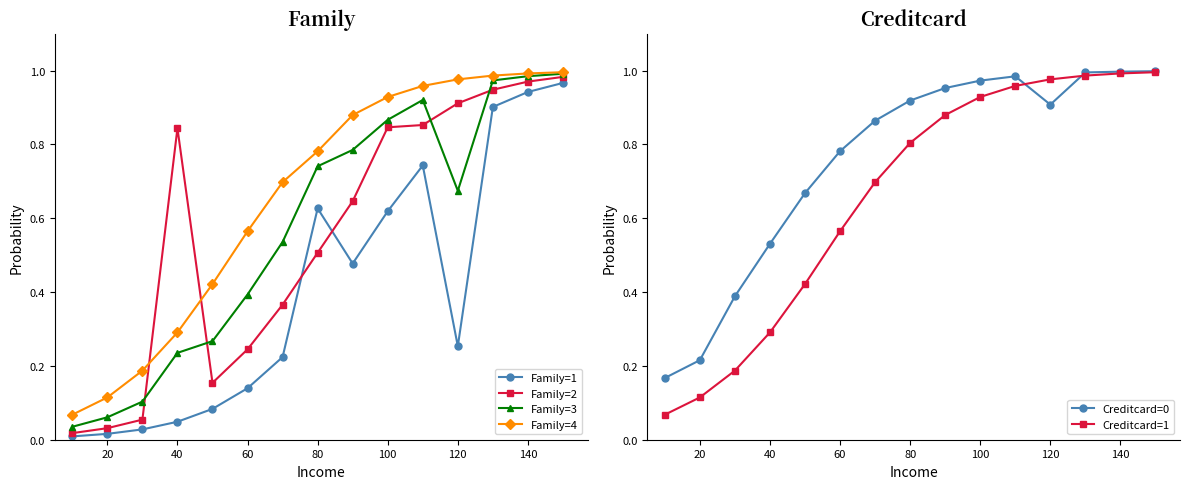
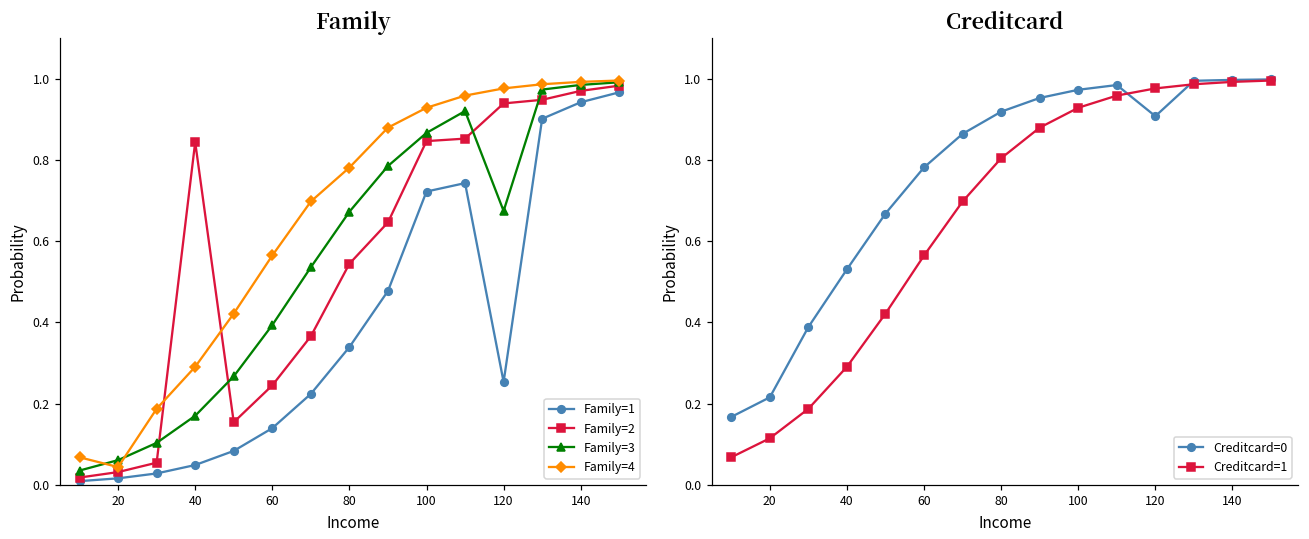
Family, Family=4, 20: 0.11 -> 0.04
Family, Family=3, 40: 0.24 -> 0.17
Family, Family=1, 80: 0.63 -> 0.34
Family, Family=2, 80: 0.51 -> 0.54
Family, Family=3, 80: 0.74 -> 0.67
Family, Family=1, 100: 0.62 -> 0.72
Family, Family=2, 120: 0.91 -> 0.94
